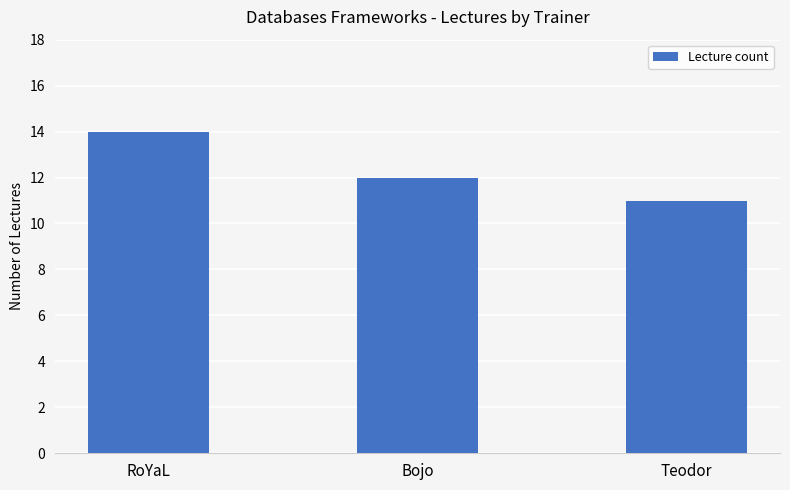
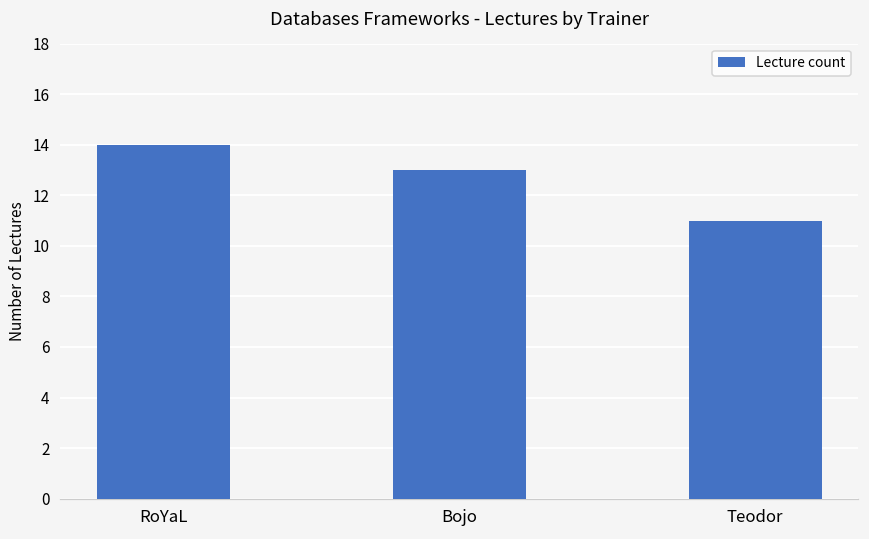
Bojo: 12 -> 13
